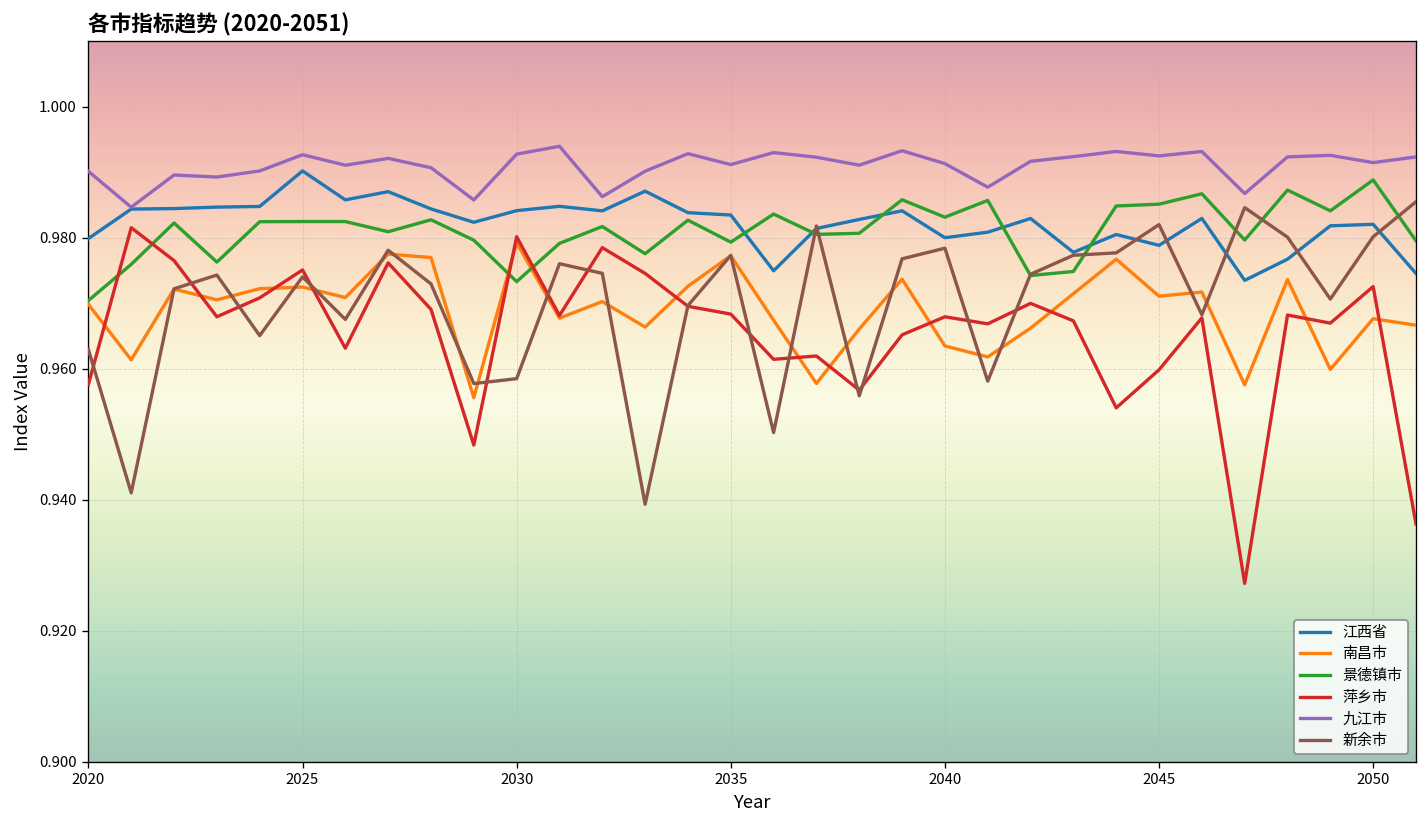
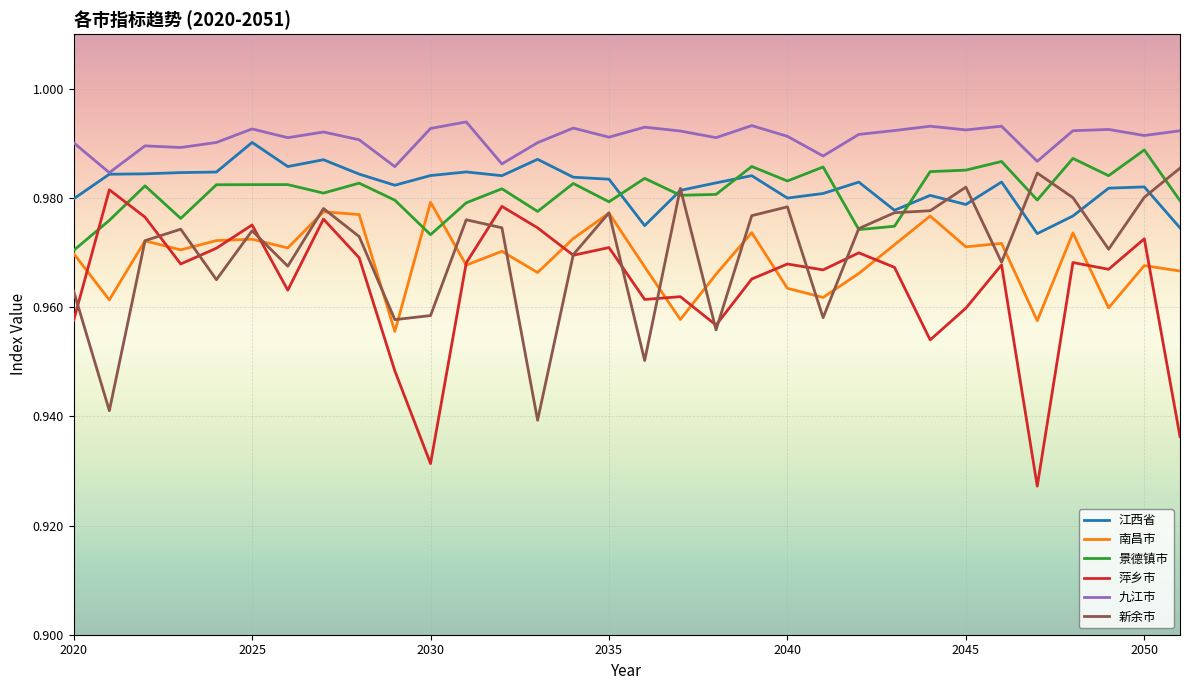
萍乡市, 2030: 0.980 -> 0.931
萍乡市, 2035: 0.968 -> 0.971
